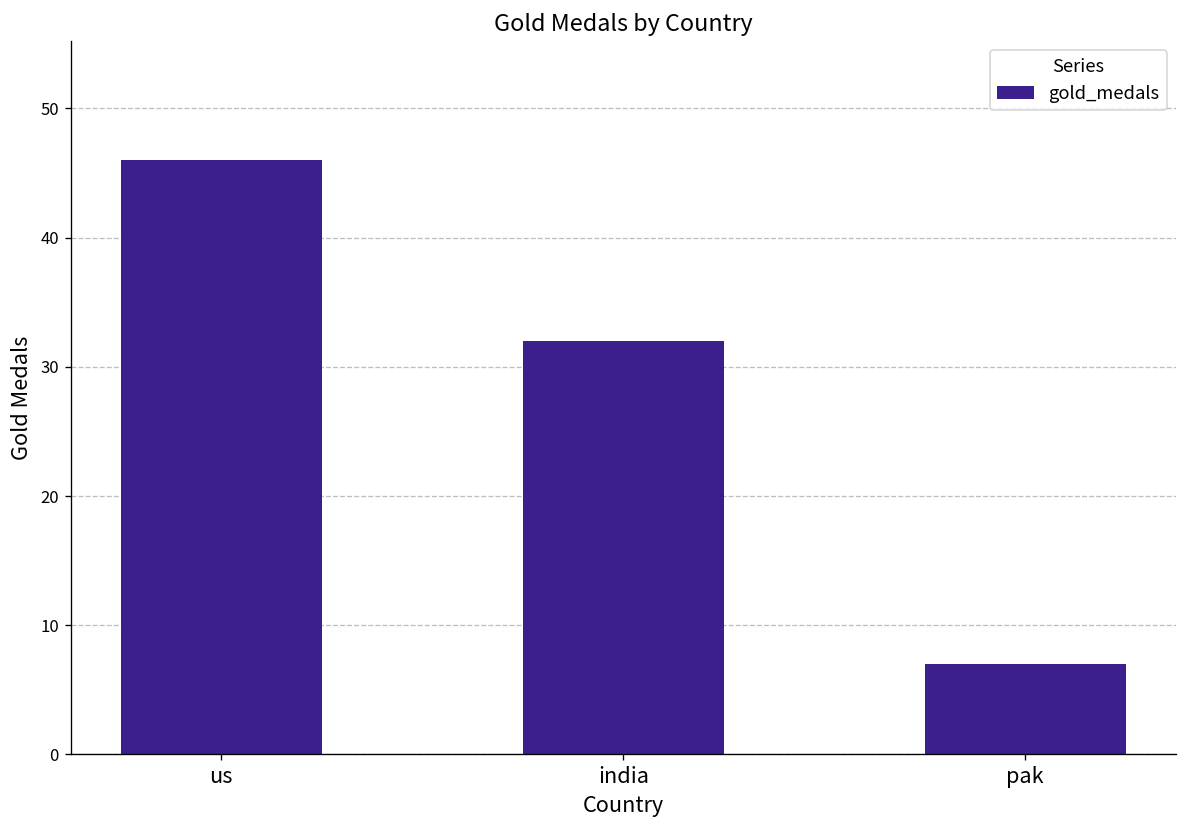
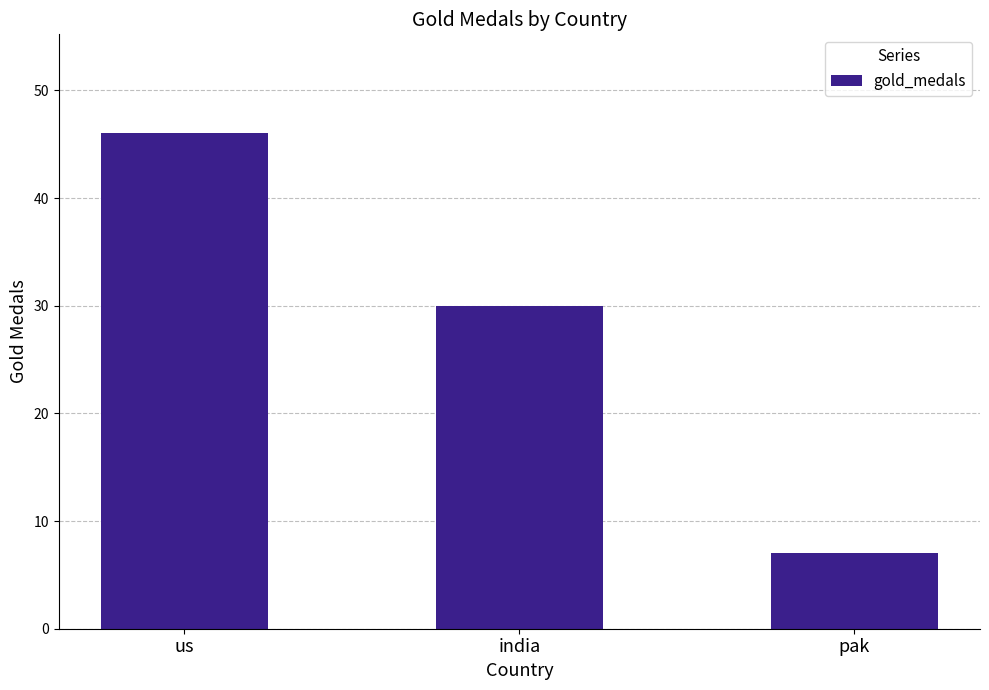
india: 32 -> 30
